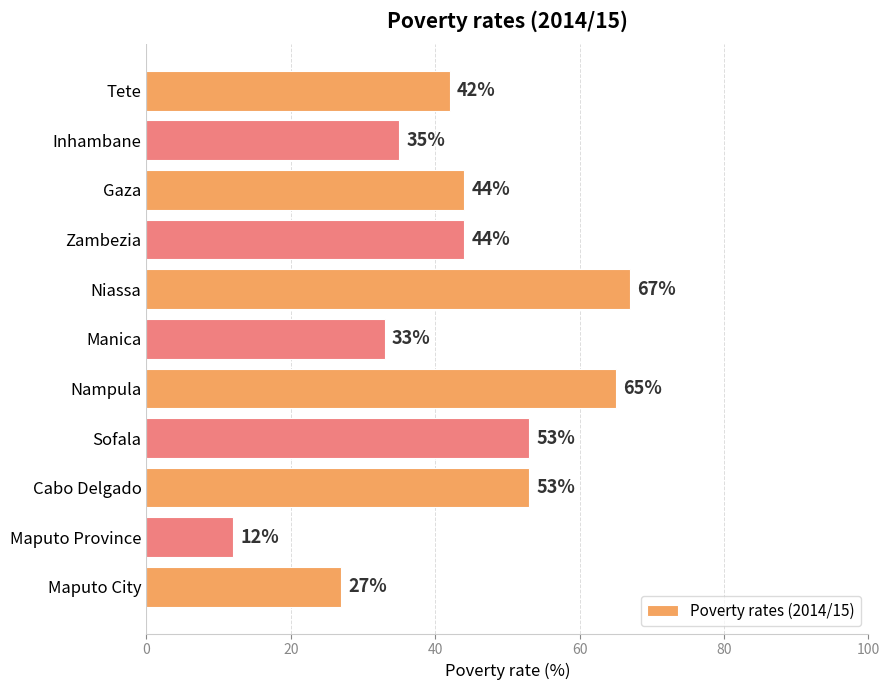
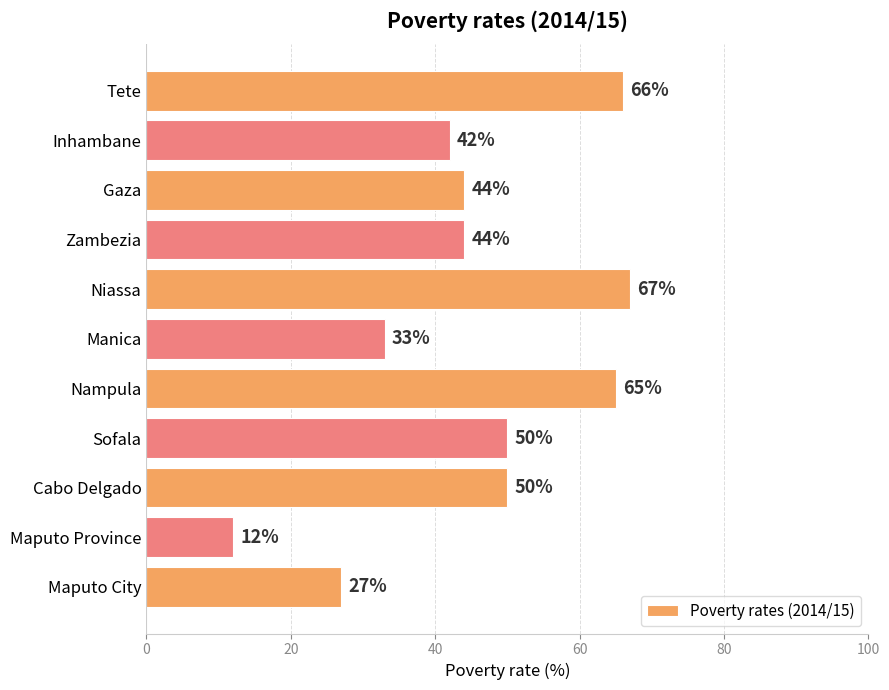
Tete: 42% -> 66%
Inhambane: 35% -> 42%
Sofala: 53% -> 50%
Cabo Delgado: 53% -> 50%
